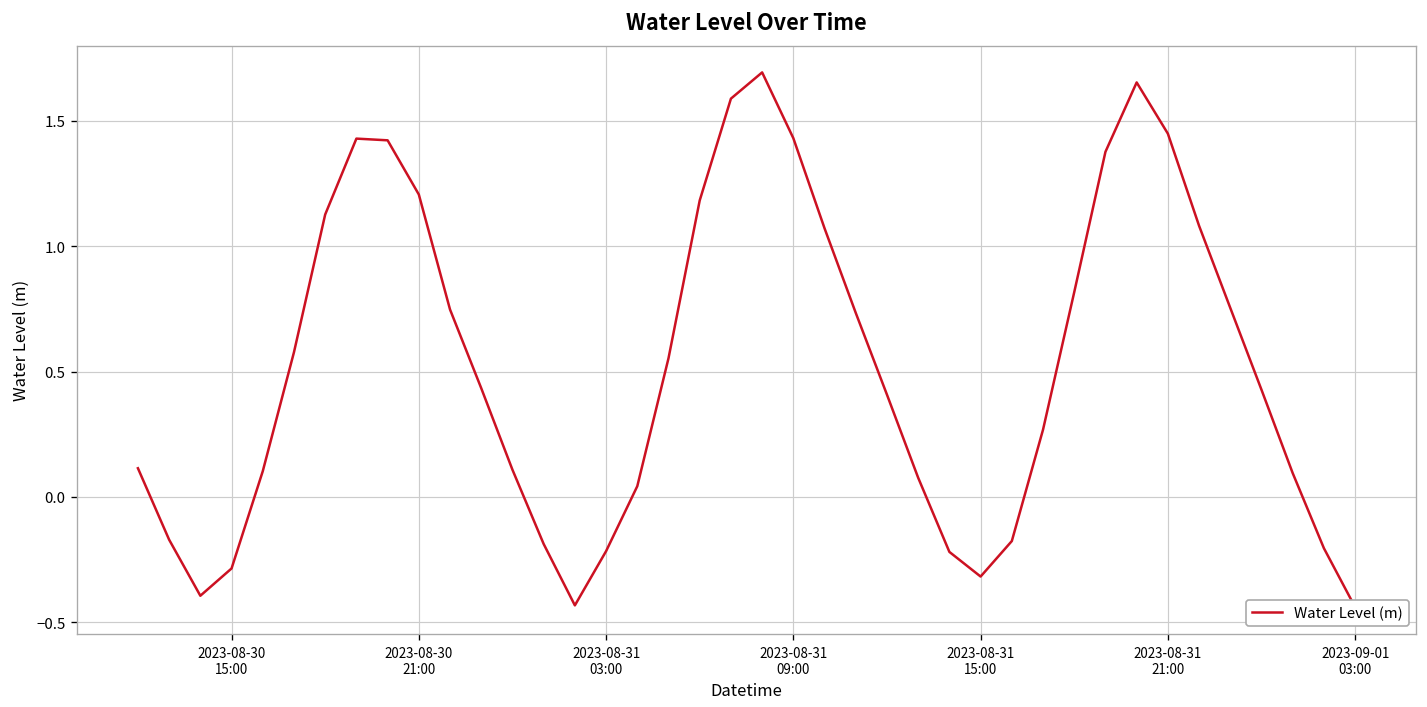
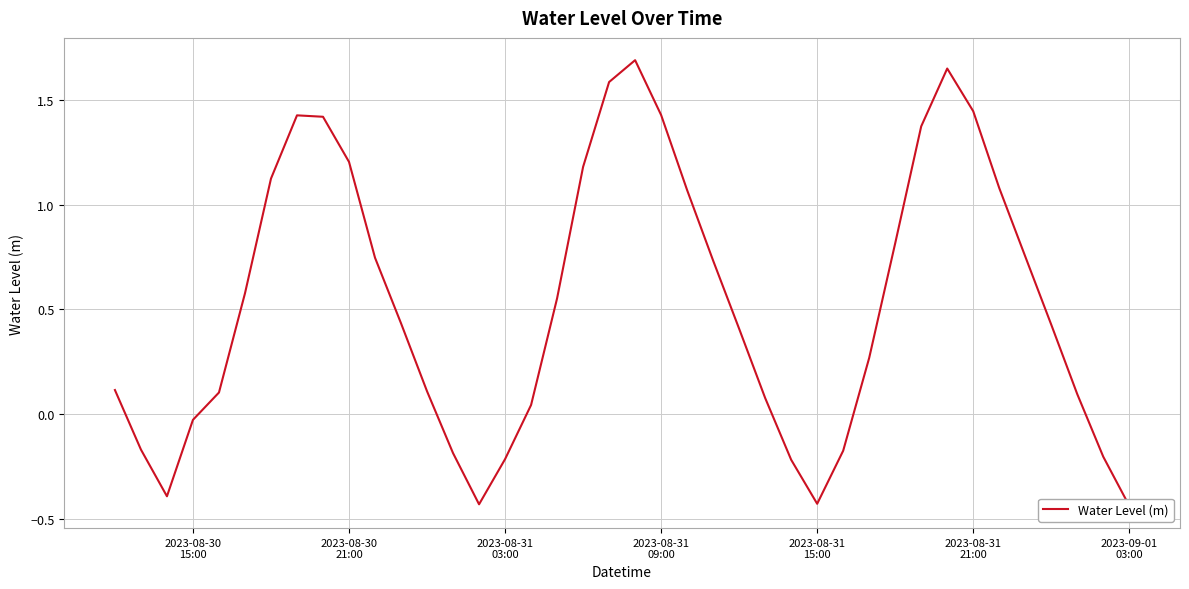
2023-08-30 15:00: -0.28 -> -0.03
2023-08-31 15:00: -0.32 -> -0.43
